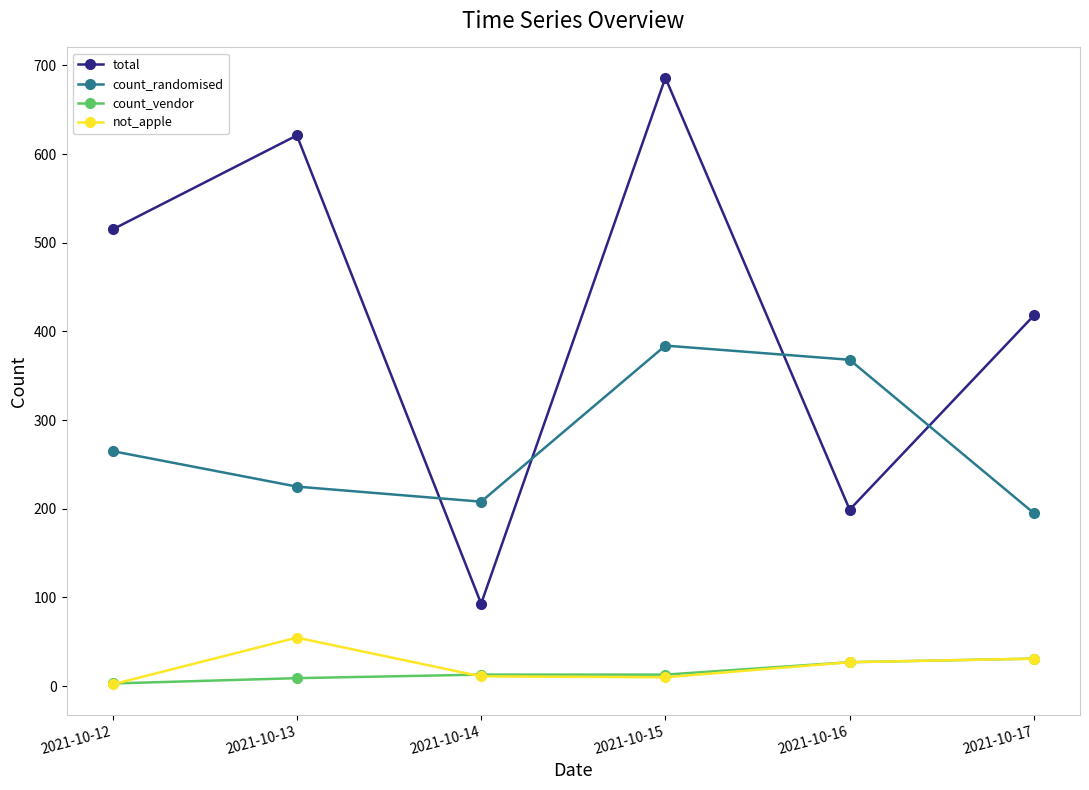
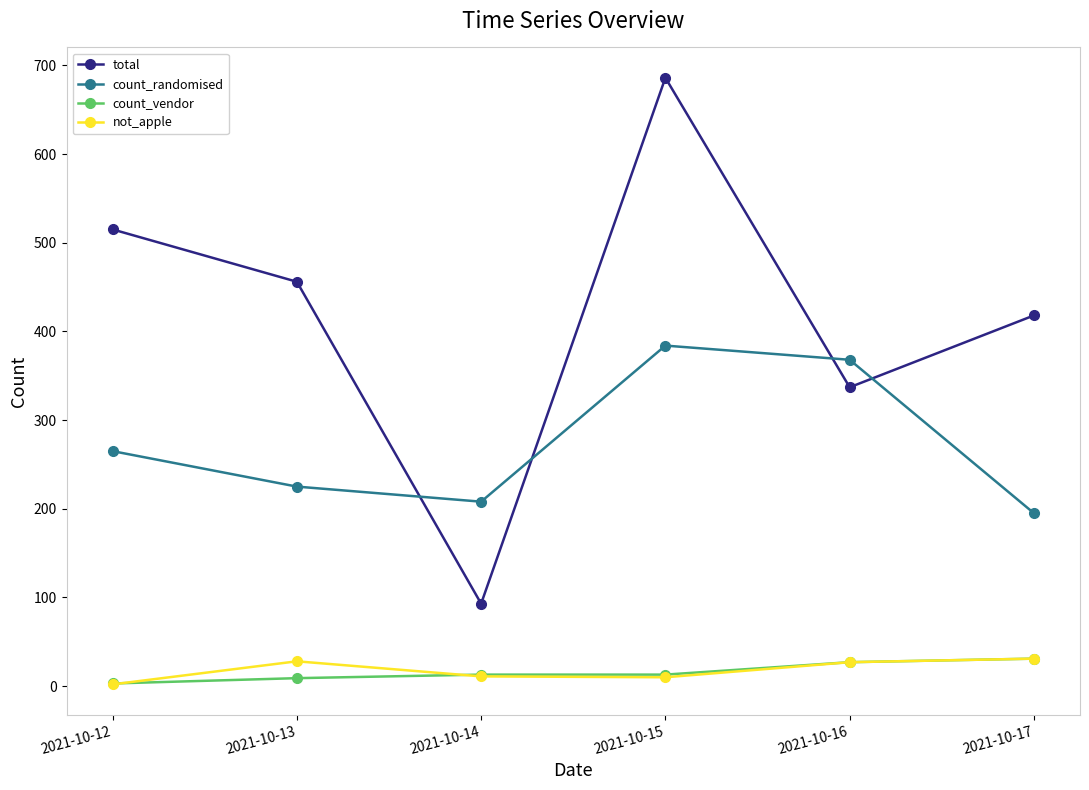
total, 2021-10-13: 620 -> 460
not_apple, 2021-10-13: 50 -> 30
total, 2021-10-16: 200 -> 340
